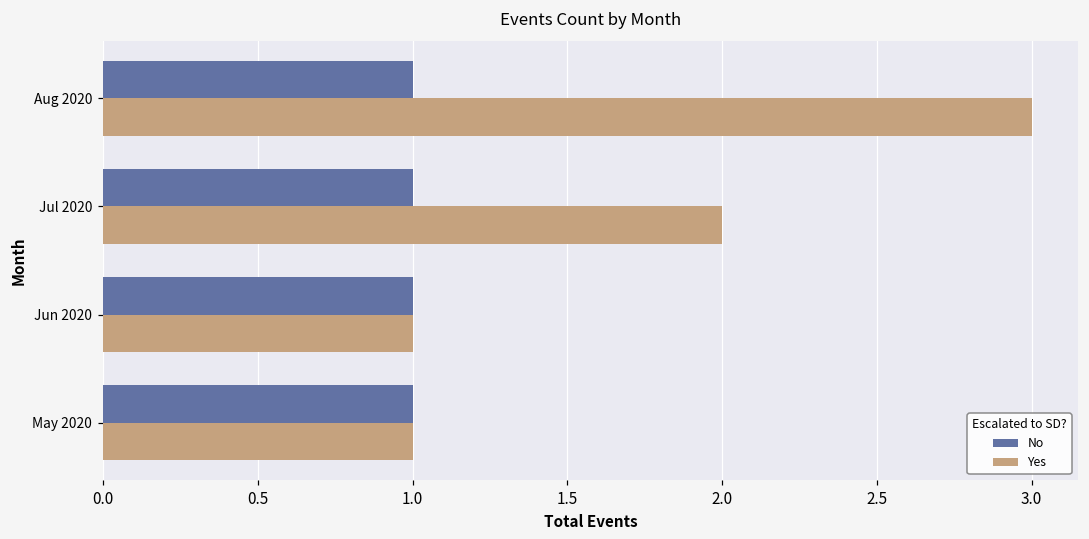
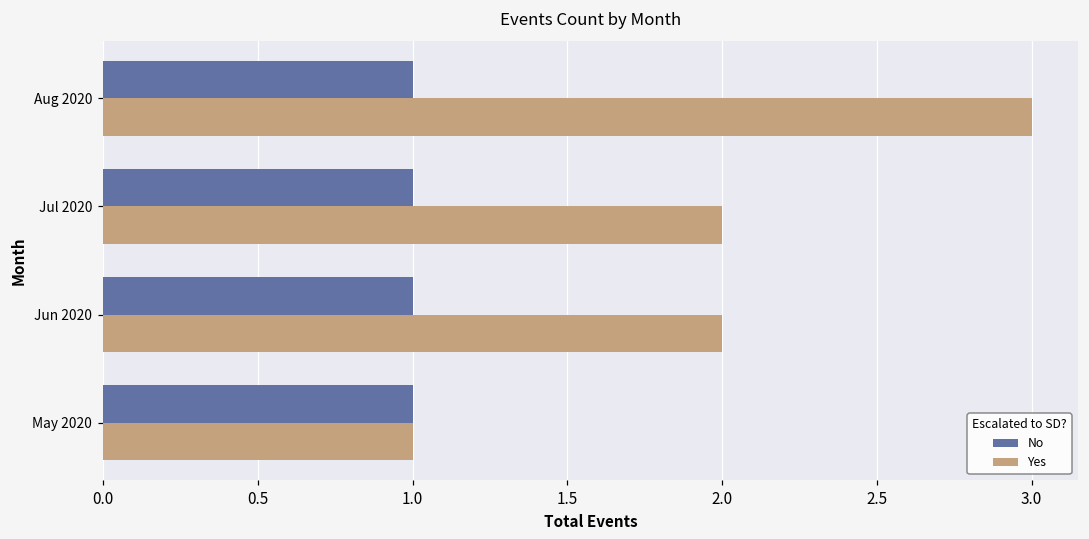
Yes, Jun 2020: 1 -> 2
